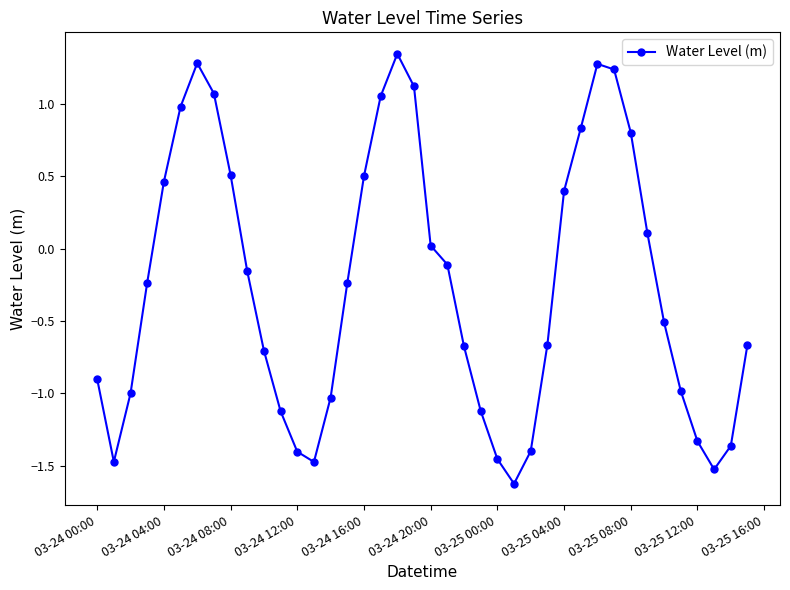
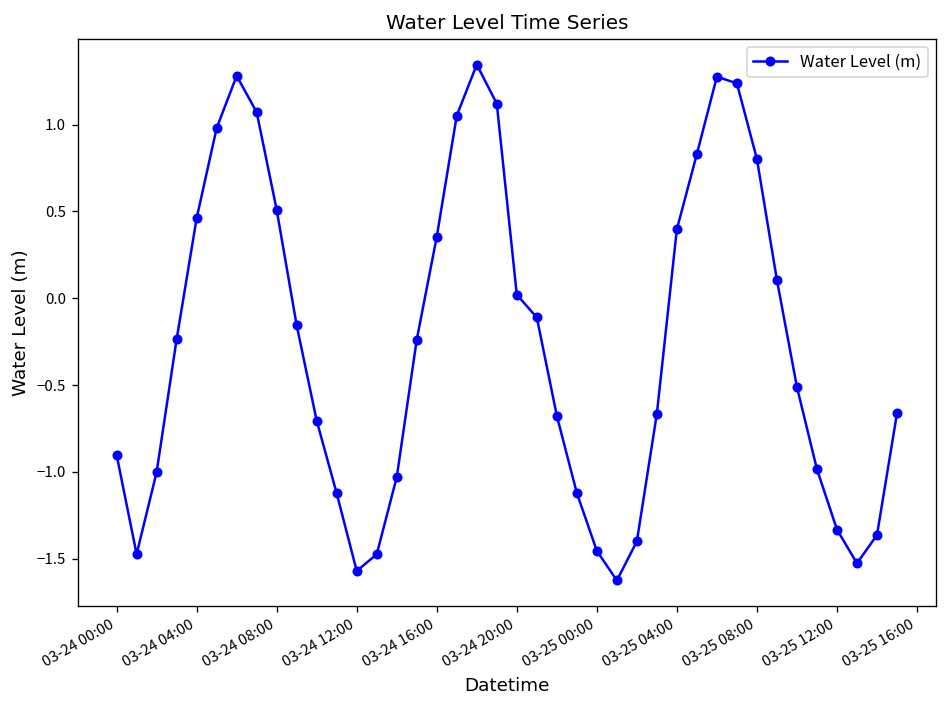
03-24 12:00: -1.40 -> -1.57
03-24 16:00: 0.50 -> 0.35
